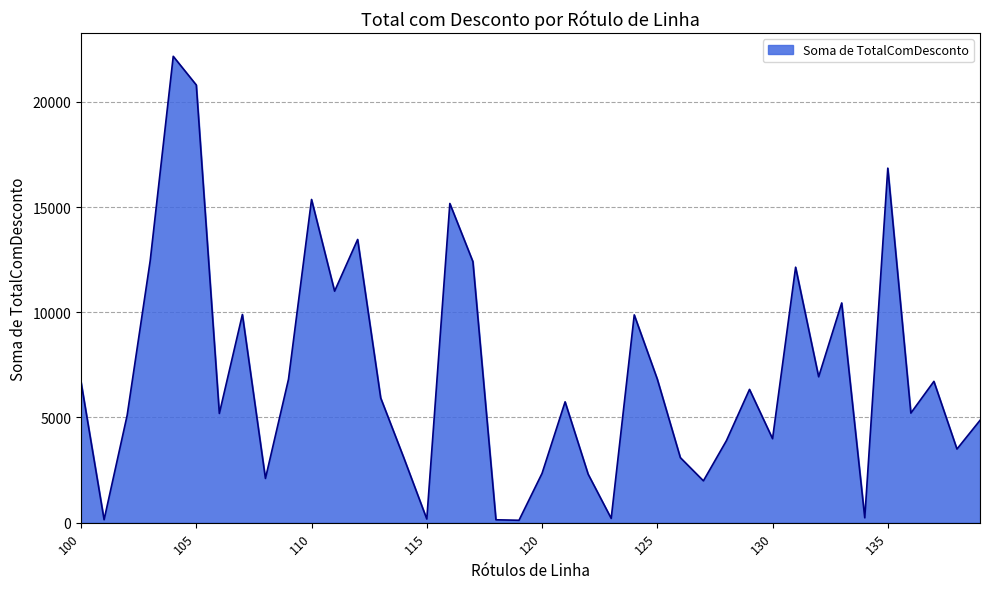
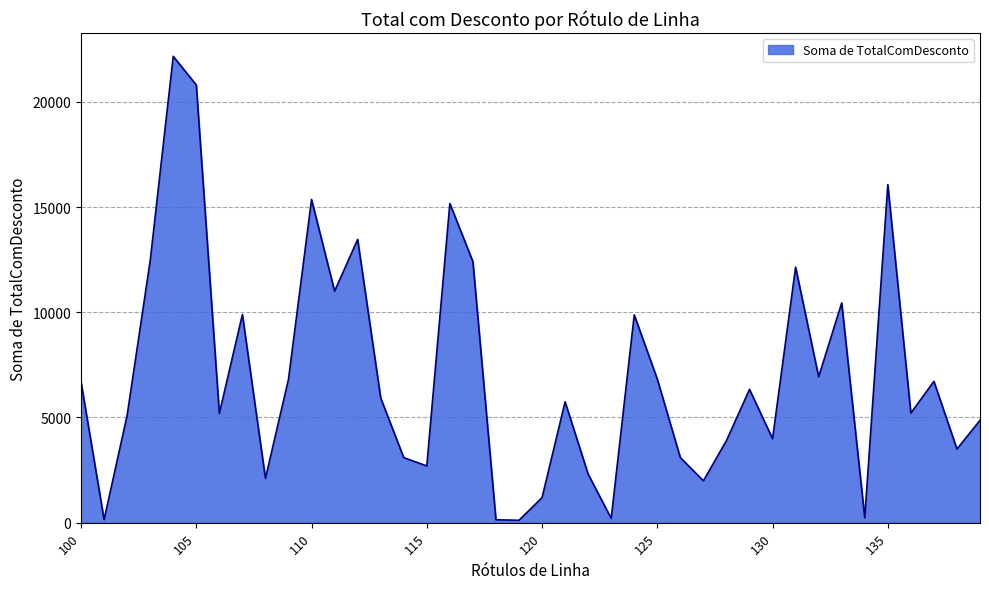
115: 200 -> 2700
120: 2300 -> 1200
135: 16800 -> 16100
